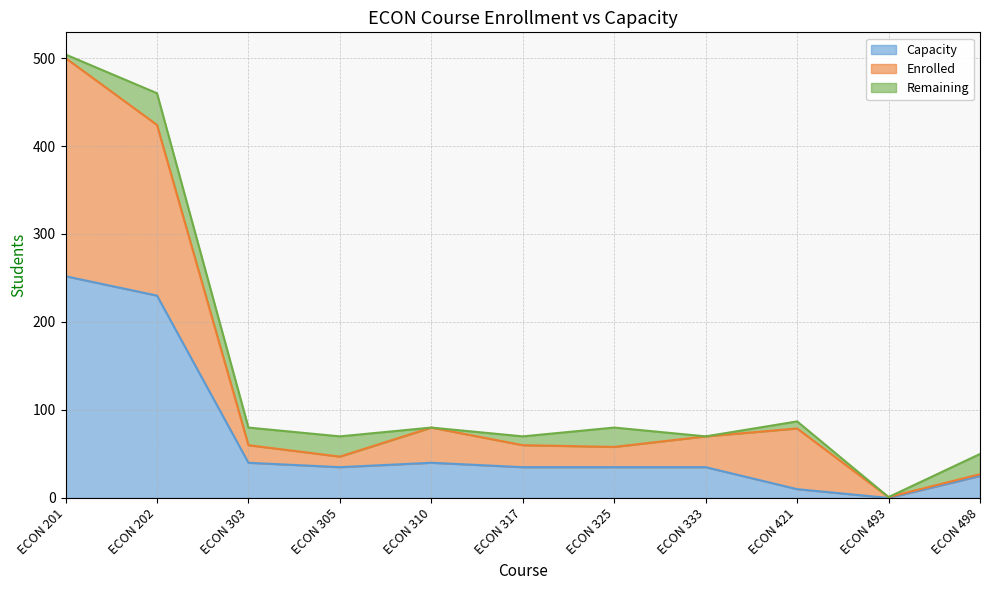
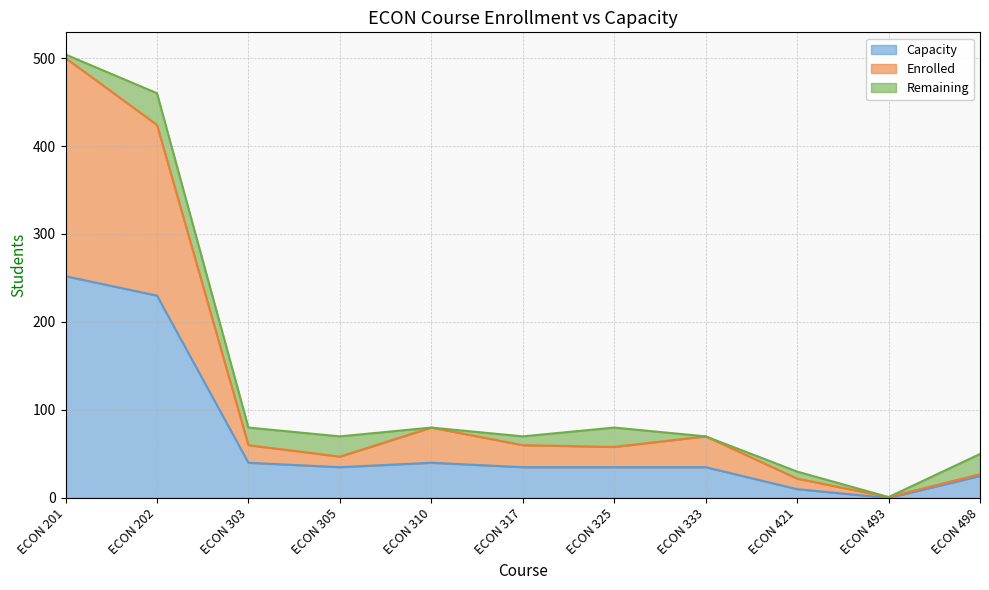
Enrolled, ECON 421: 70 -> 10
